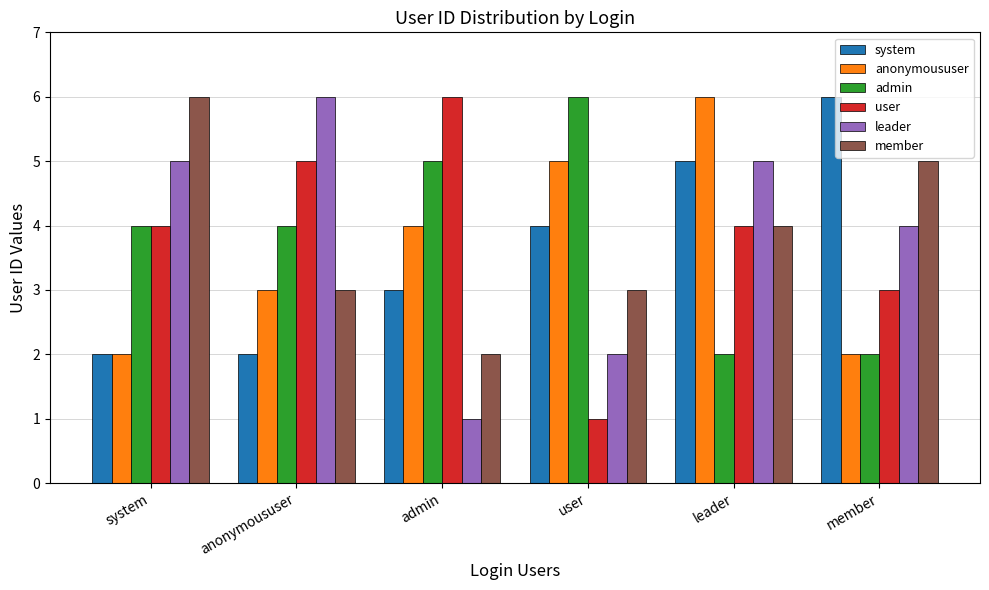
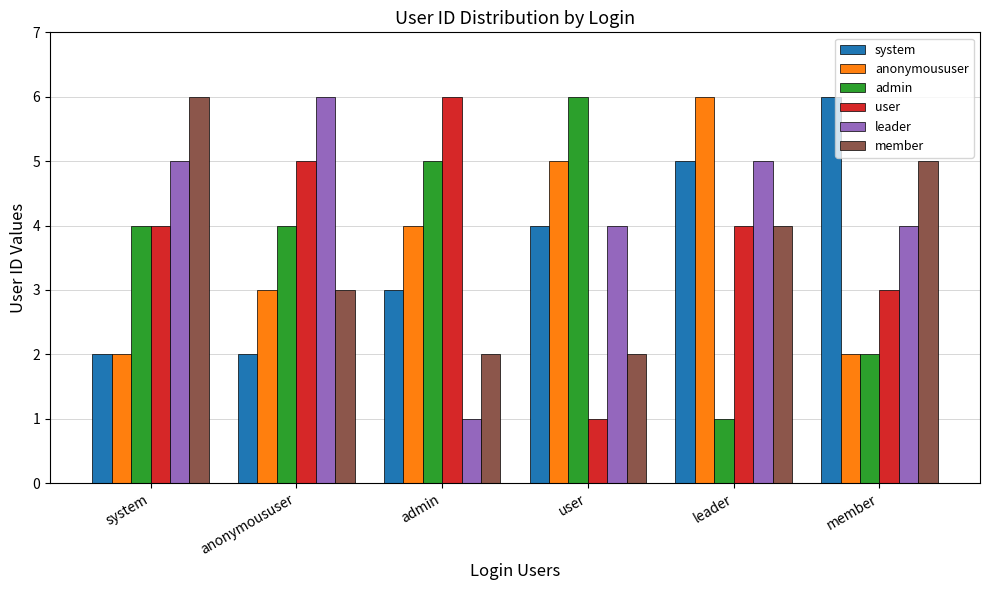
leader, user: 2 -> 4
member, user: 3 -> 2
admin, leader: 2 -> 1
